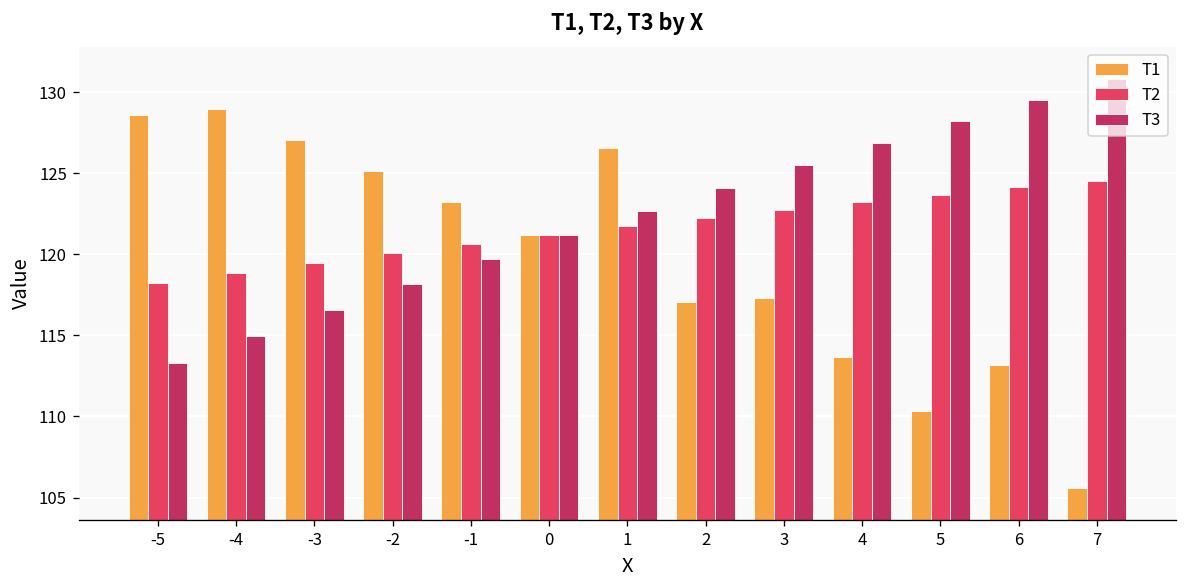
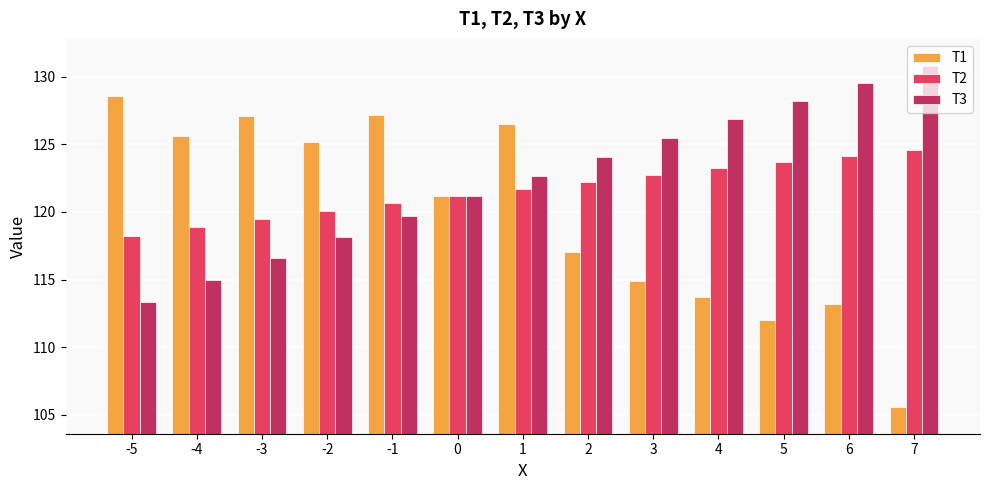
T1, -4: 128.9 -> 125.6
T1, -1: 123.2 -> 127.2
T1, 3: 117.3 -> 114.9
T1, 5: 110.4 -> 112.0
